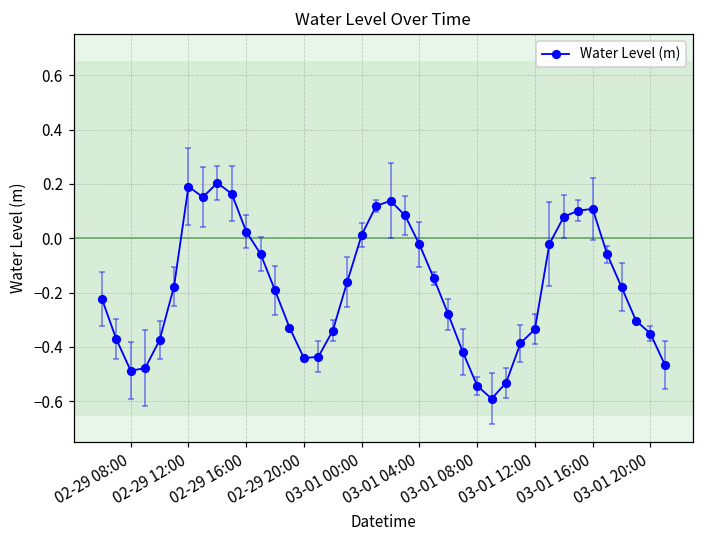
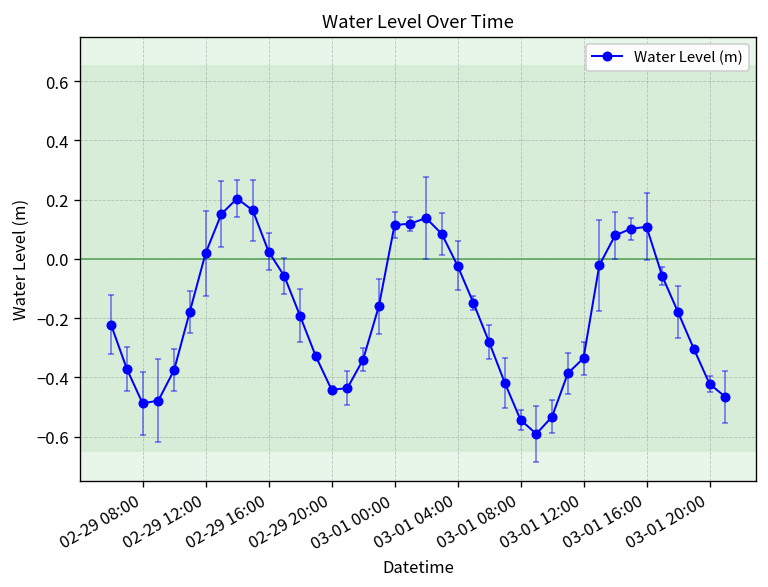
Water Level (m), 02-29 12:00: 0.19 -> 0.02
Water Level (m), 03-01 00:00: 0.01 -> 0.11
Water Level (m), 03-01 20:00: -0.35 -> -0.42
